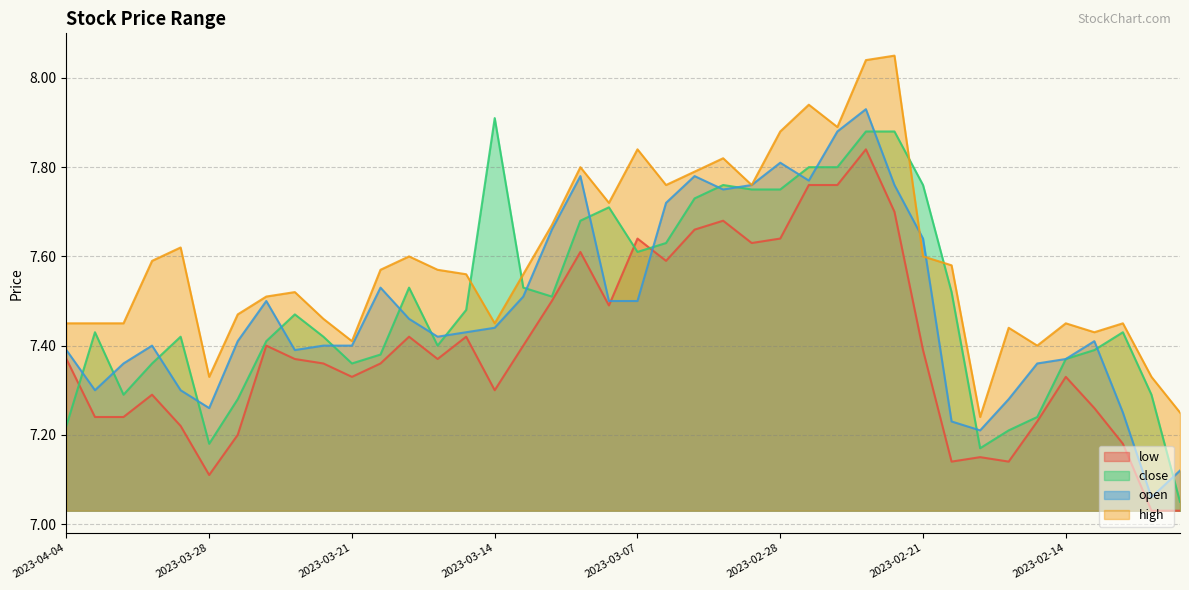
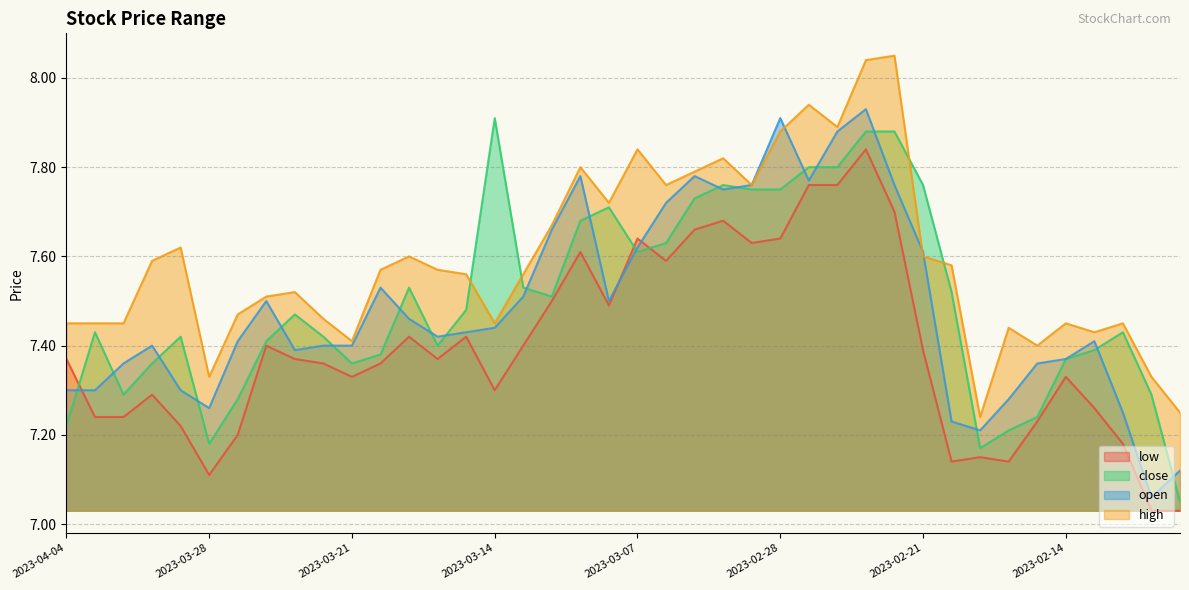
open, 2023-04-04: 7.39 -> 7.30
open, 2023-03-07: 7.50 -> 7.62
open, 2023-02-28: 7.81 -> 7.91
open, 2023-02-21: 7.64 -> 7.61
